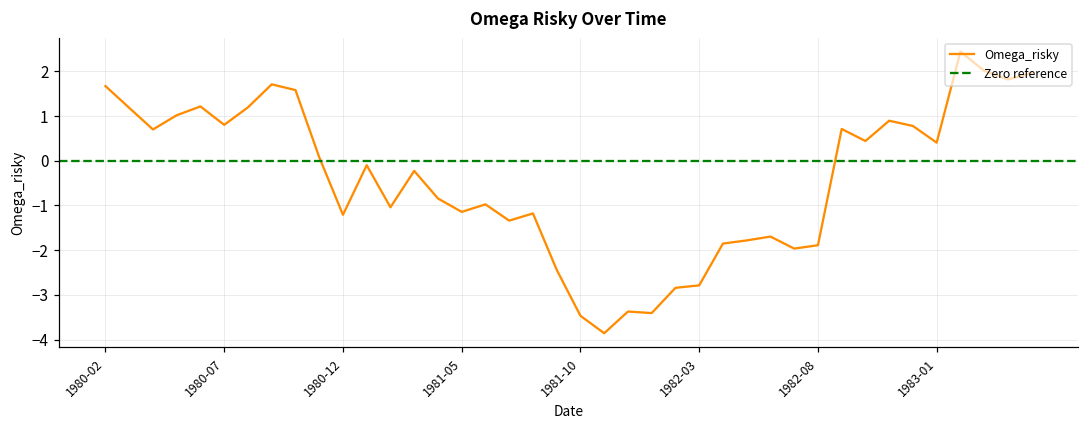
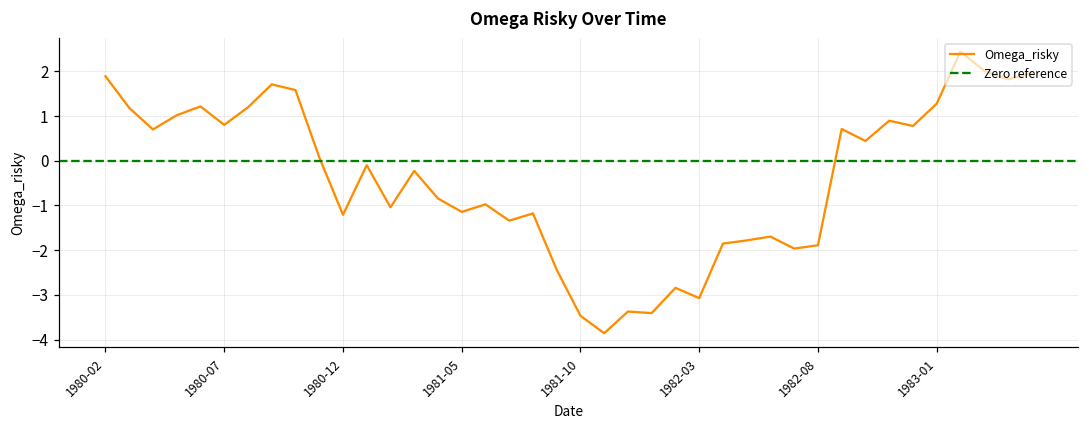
1980-02: 1.7 -> 1.9
1982-03: -2.8 -> -3.1
1983-01: 0.4 -> 1.3
